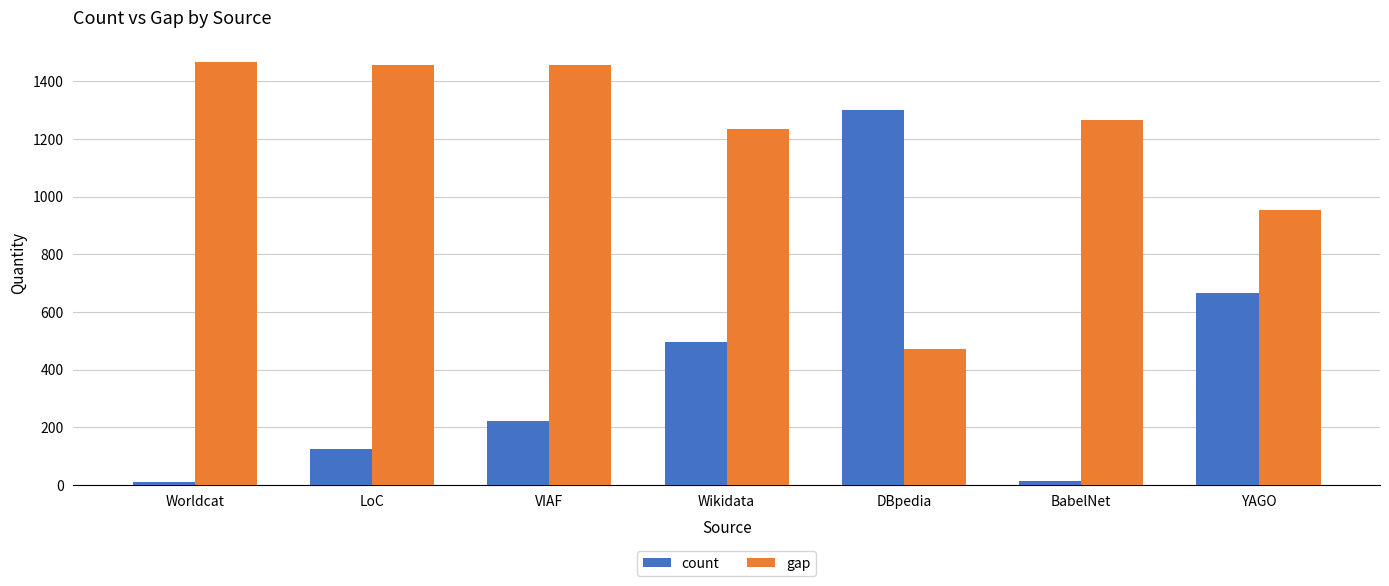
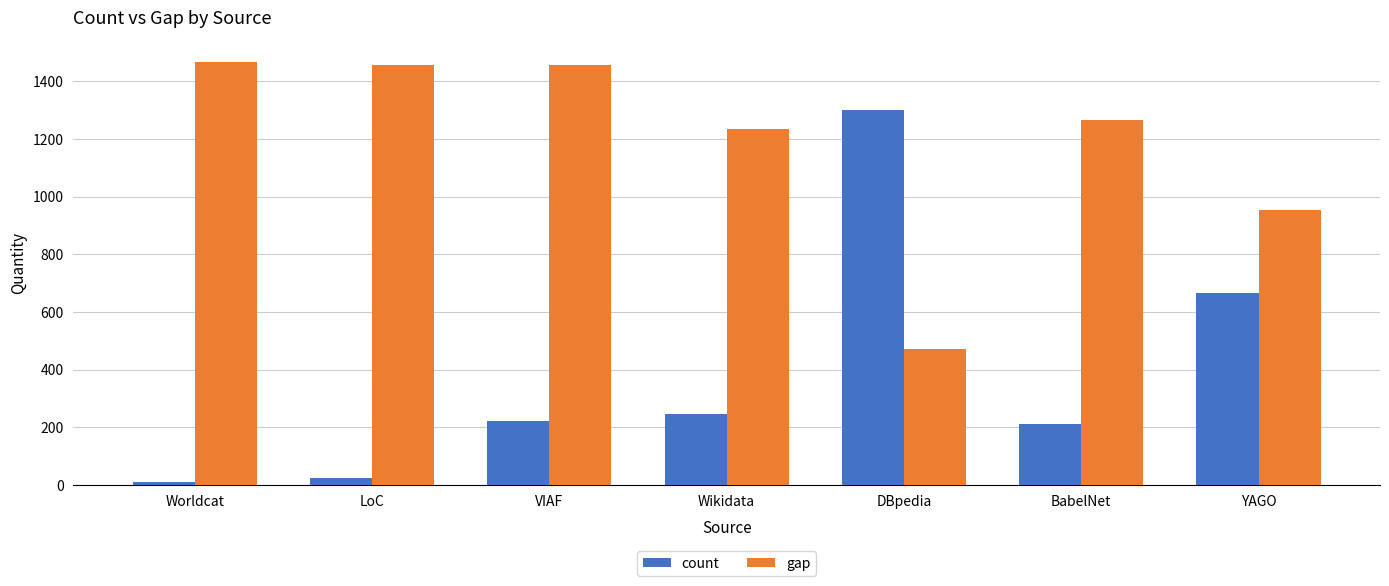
count, LoC: 130 -> 20
count, Wikidata: 500 -> 250
count, BabelNet: 10 -> 210
